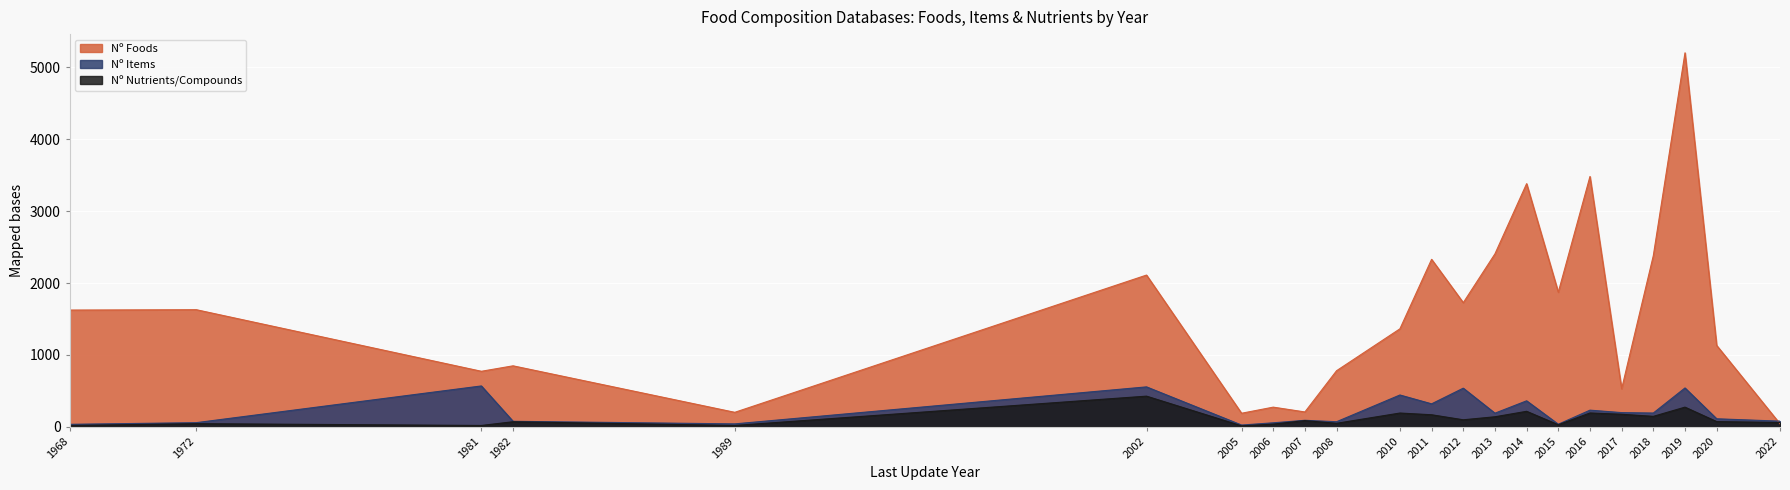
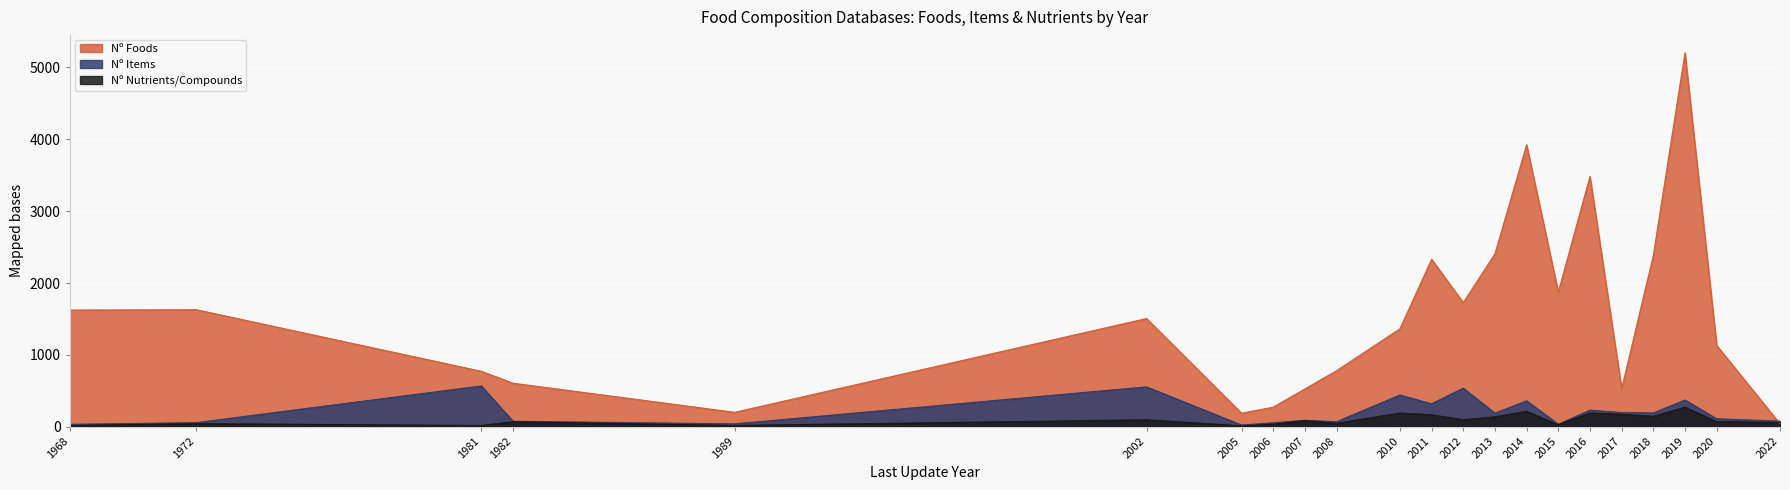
Nº Foods, 1982: 800 -> 600
Nº Foods, 2002: 2100 -> 1500
Nº Nutrients/Compounds, 2002: 400 -> 100
Nº Foods, 2007: 200 -> 500
Nº Foods, 2014: 3400 -> 3900
Nº Items, 2019: 500 -> 400
